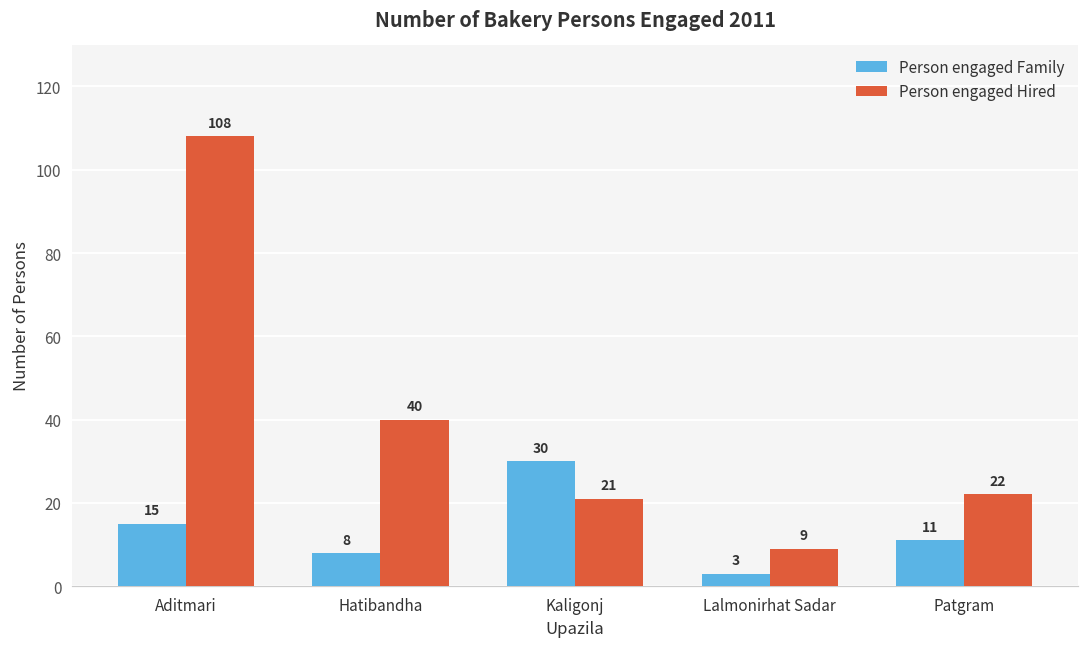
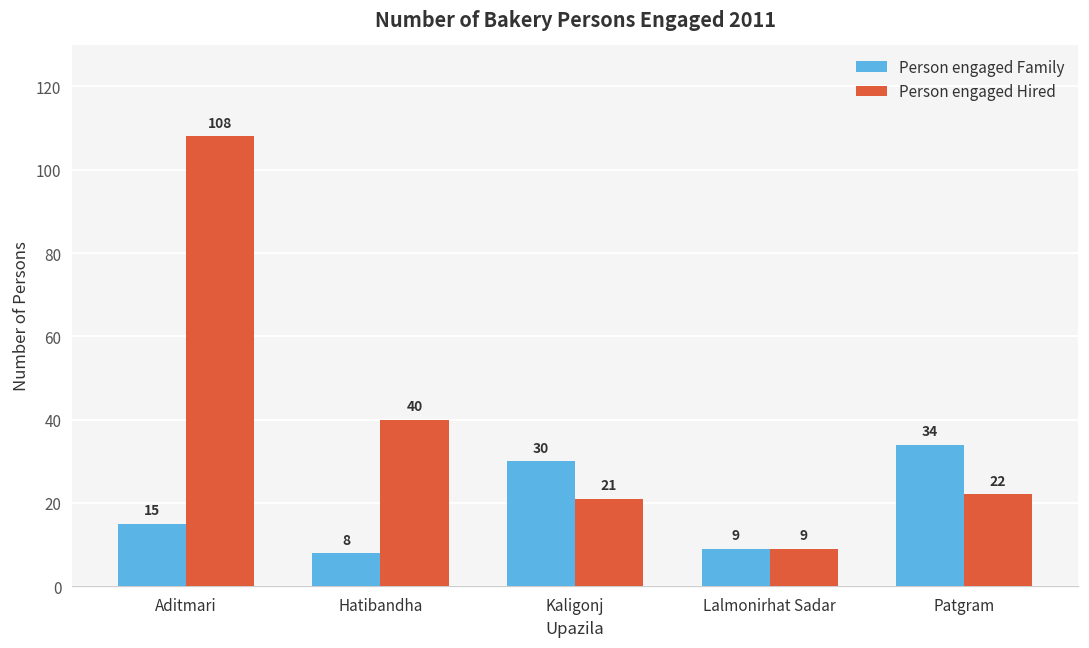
Person engaged Family, Lalmonirhat Sadar: 3 -> 9
Person engaged Family, Patgram: 11 -> 34
